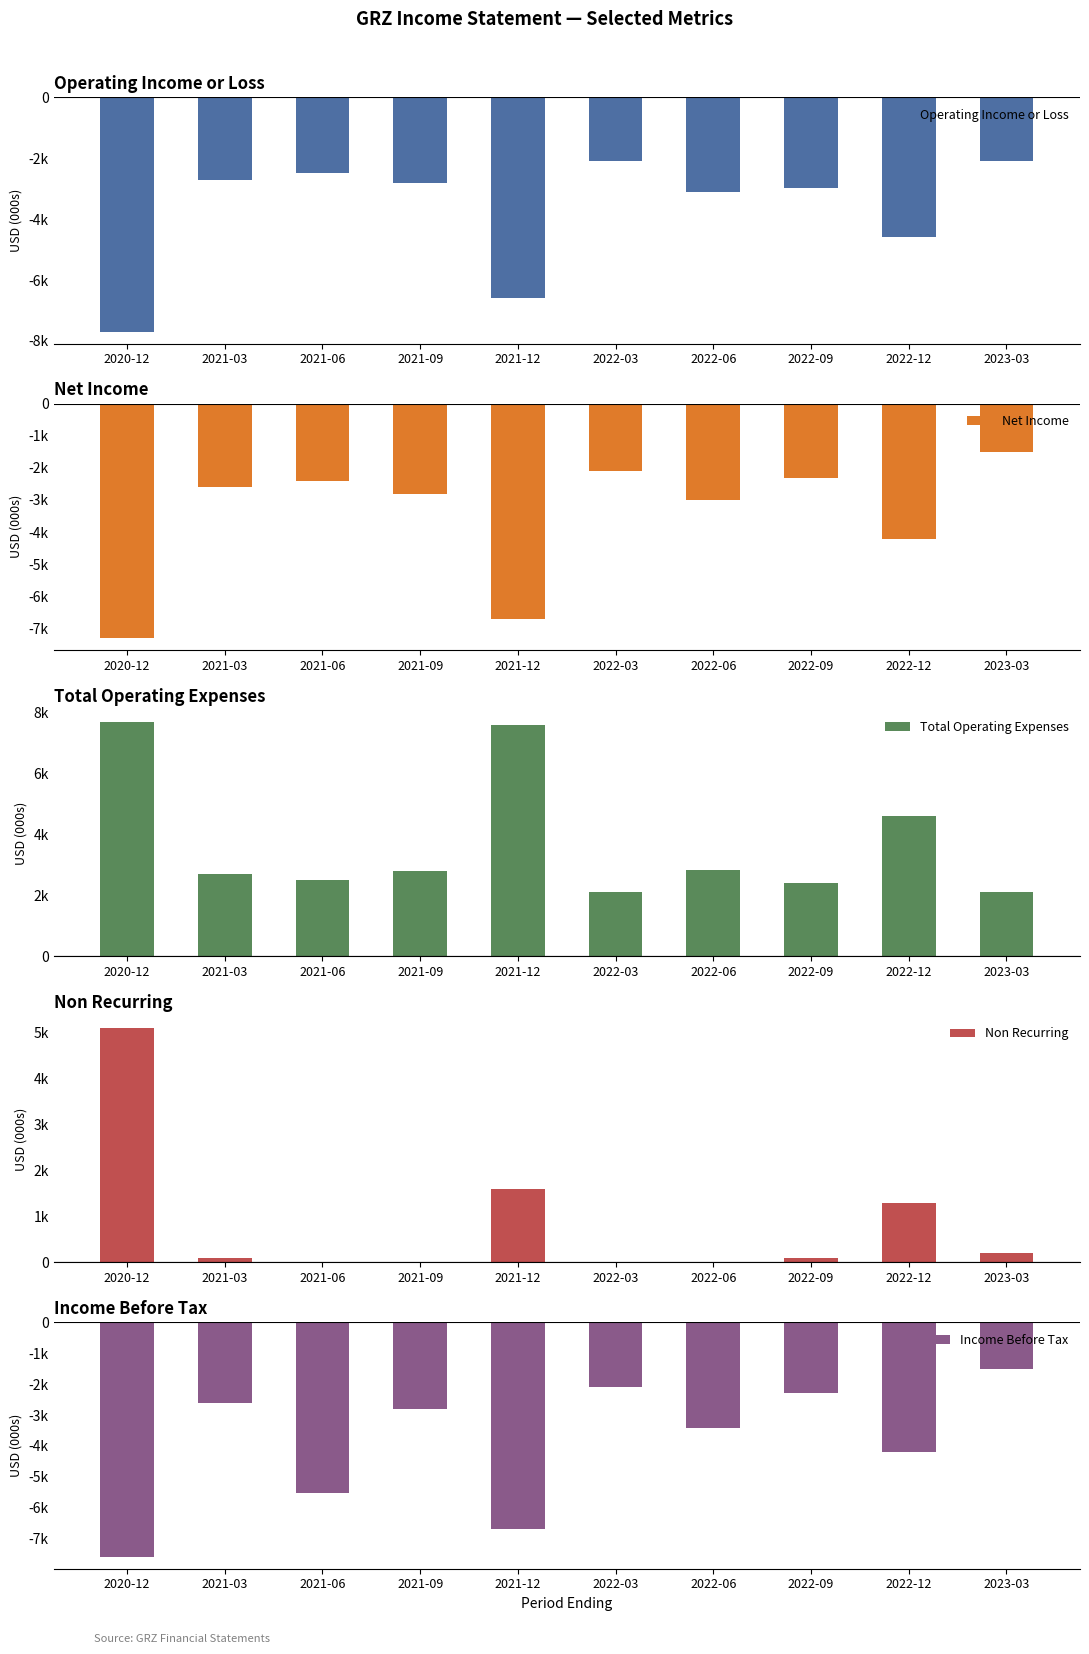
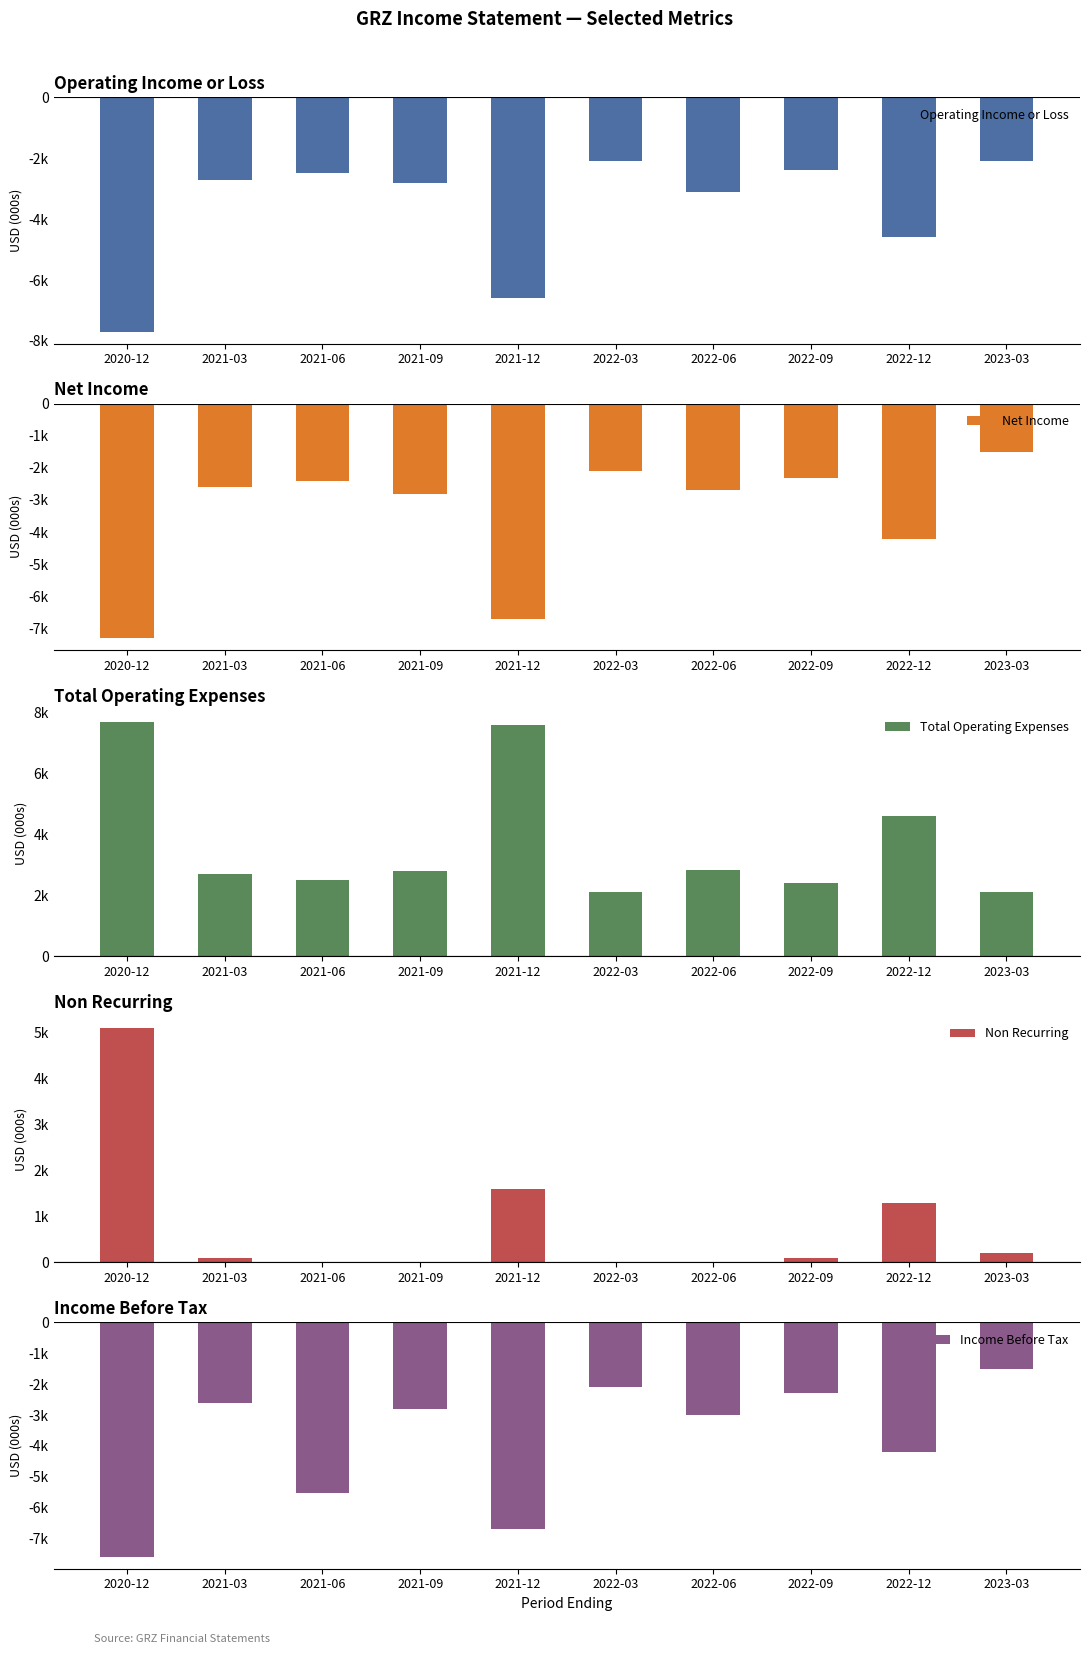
Operating Income or Loss, 2022-09: -3000 -> -2400
Net Income, 2022-06: -3000 -> -2700
Income Before Tax, 2022-06: -3400 -> -3000
